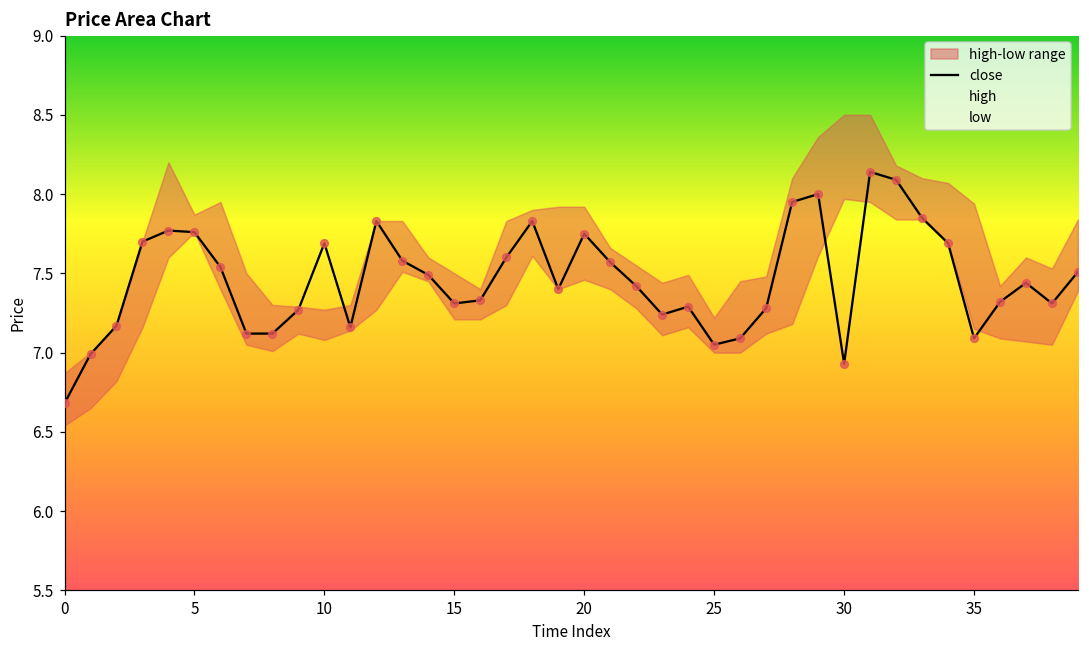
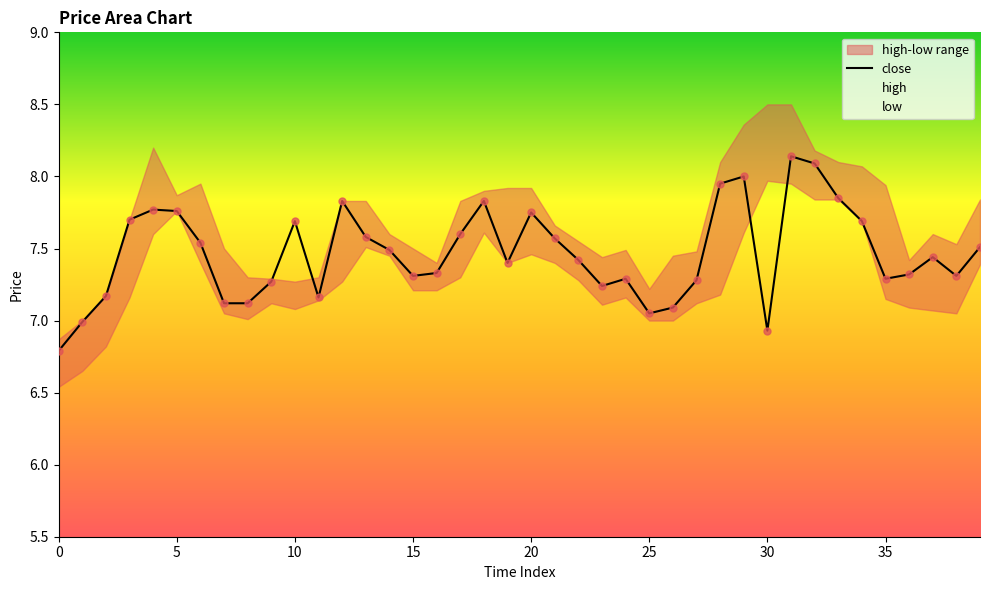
close, 0: 6.68 -> 6.79
close, 35: 7.09 -> 7.29
